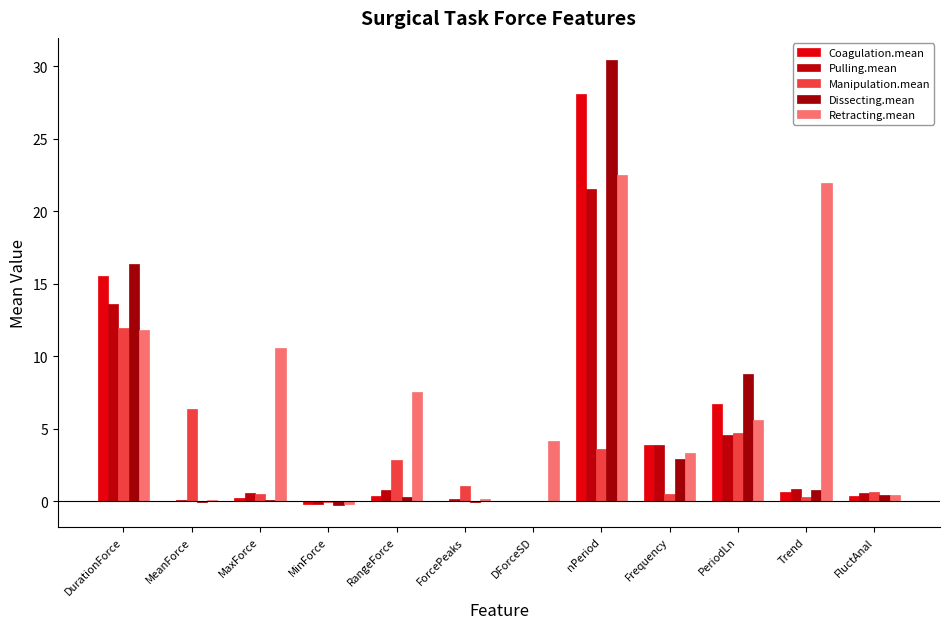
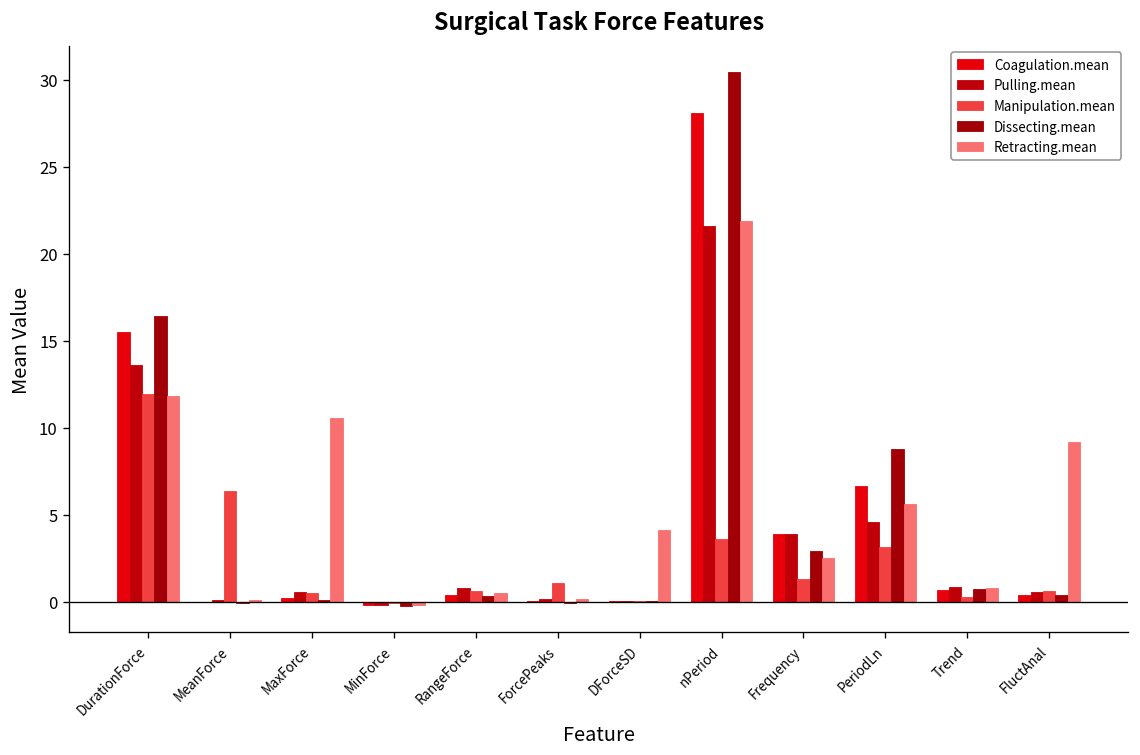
Manipulation.mean, RangeForce: 2.8 -> 0.6
Retracting.mean, RangeForce: 7.6 -> 0.5
Retracting.mean, nPeriod: 22.5 -> 21.9
Manipulation.mean, Frequency: 0.5 -> 1.3
Retracting.mean, Frequency: 3.3 -> 2.5
Manipulation.mean, PeriodLn: 4.7 -> 3.1
Retracting.mean, Trend: 21.9 -> 0.8
Retracting.mean, FluctAnal: 0.4 -> 9.2
